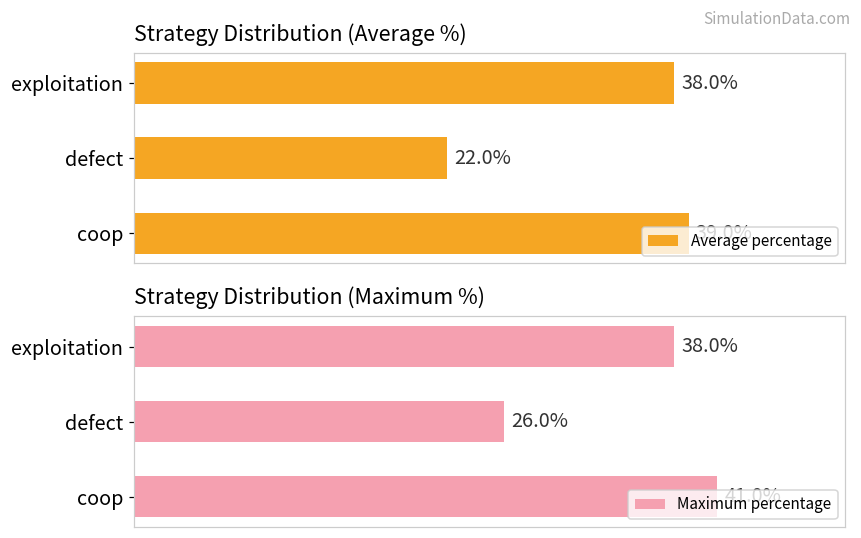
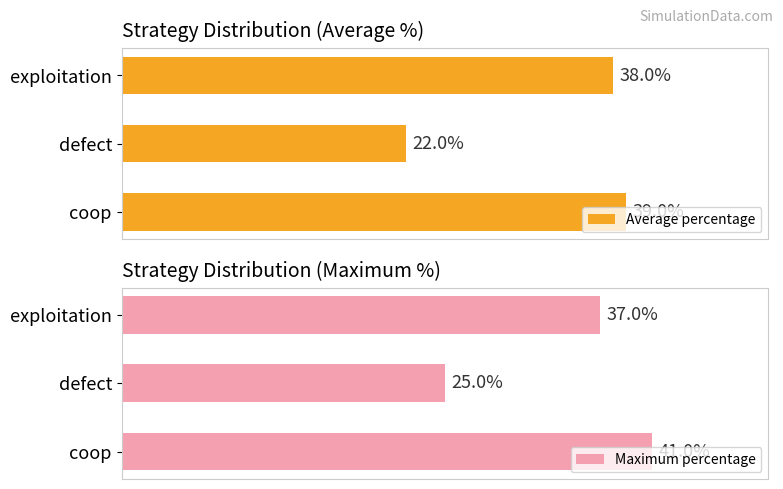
Strategy Distribution (Maximum %), exploitation: 38.0% -> 37.0%
Strategy Distribution (Maximum %), defect: 26.0% -> 25.0%
